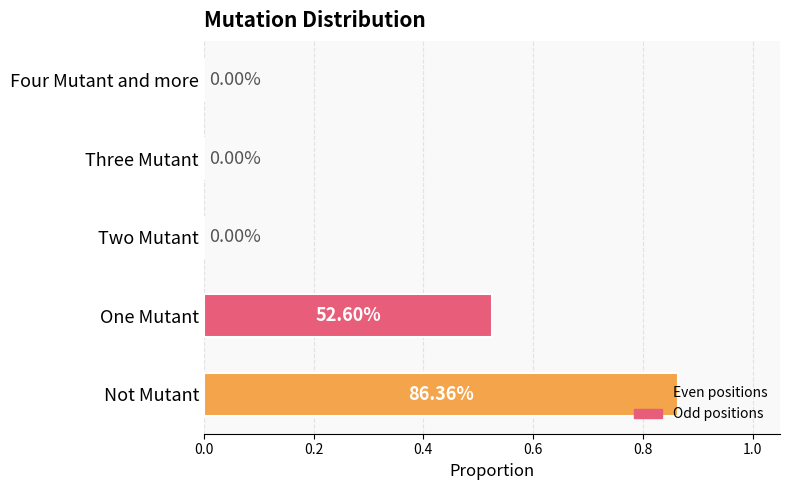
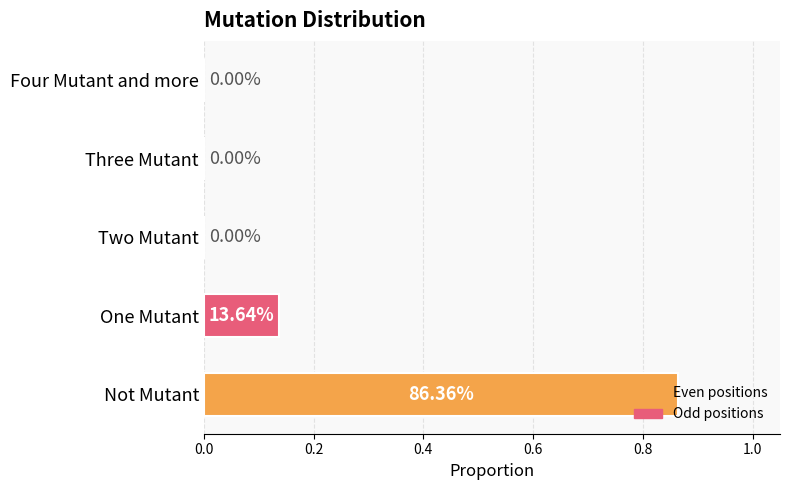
One Mutant: 52.60% -> 13.64%
